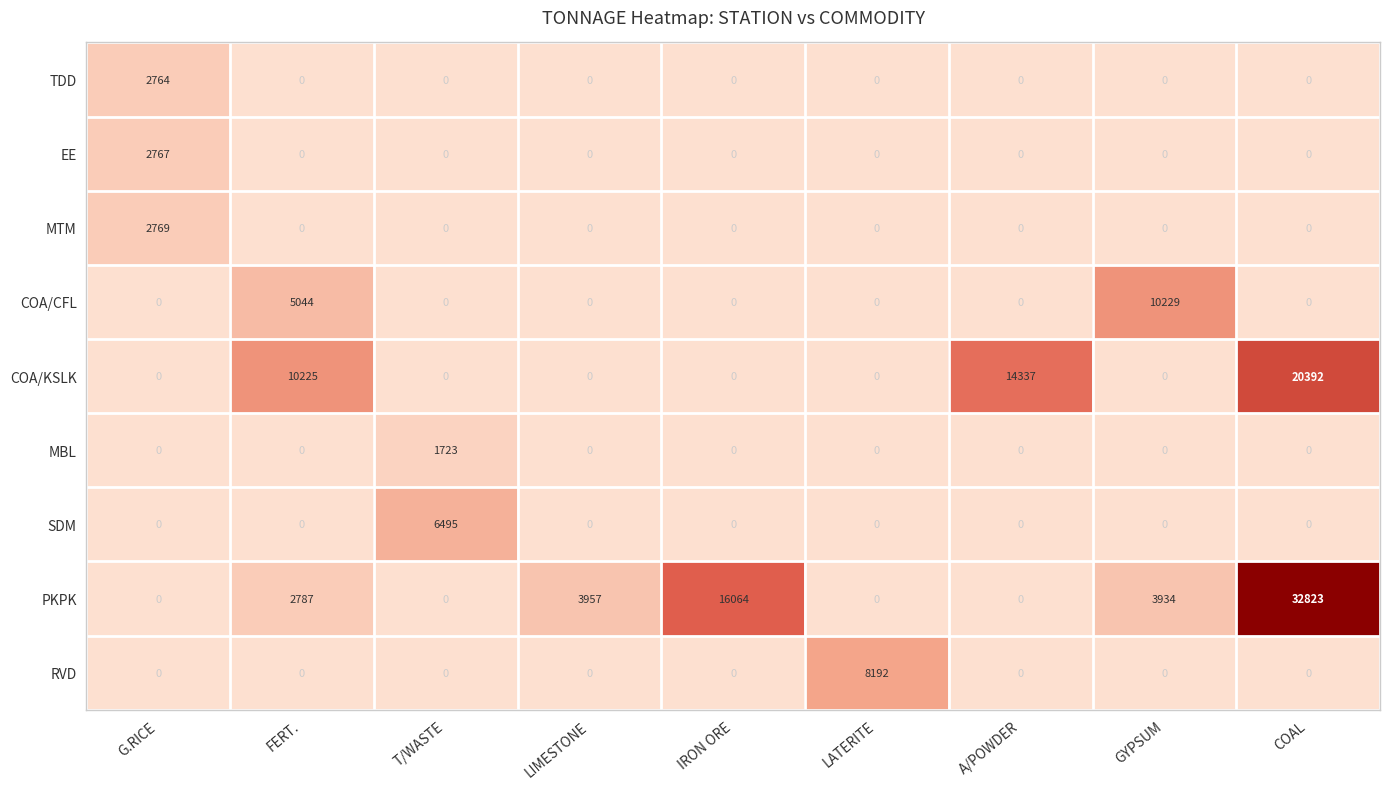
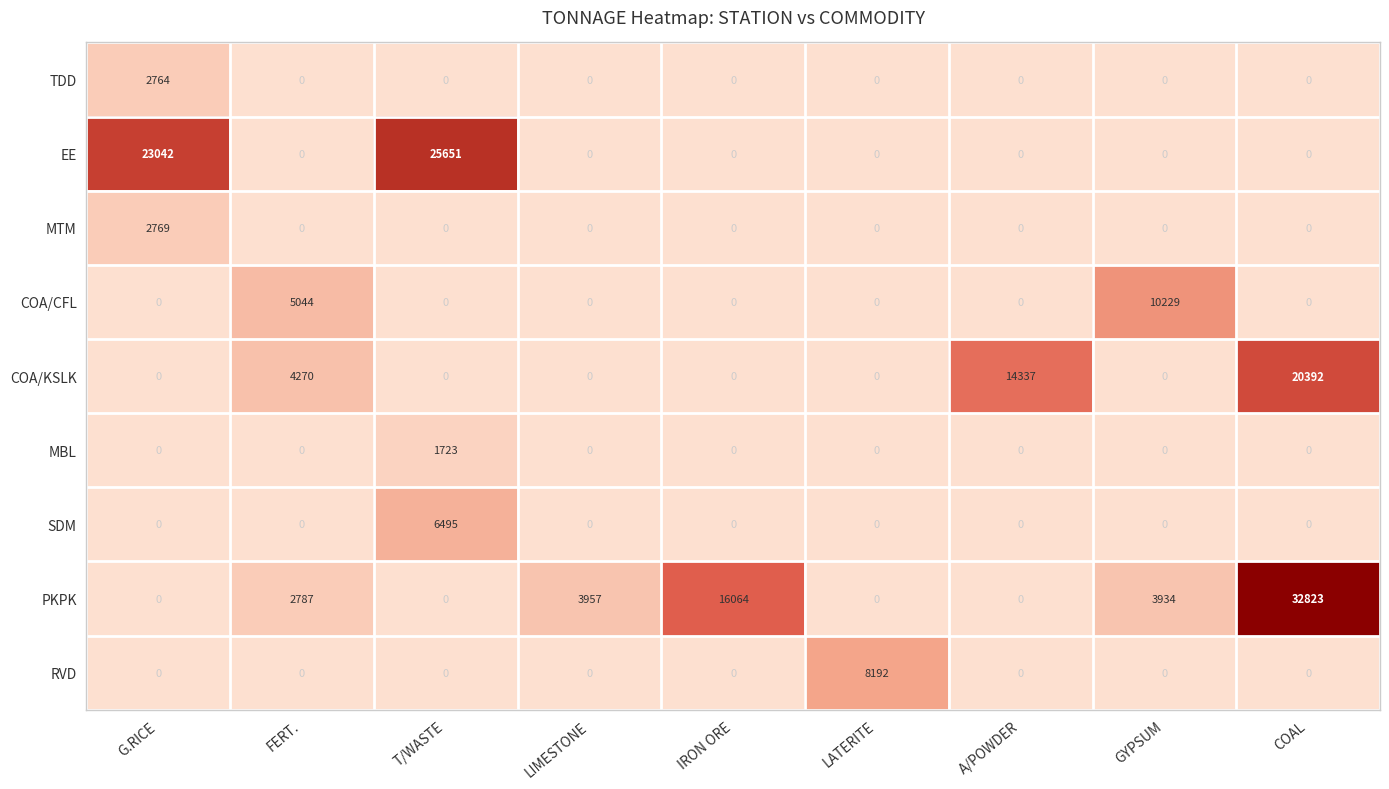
EE, G.RICE: 2767 -> 23042
EE, T/WASTE: 0 -> 25651
COA/KSLK, FERT.: 10225 -> 4270
